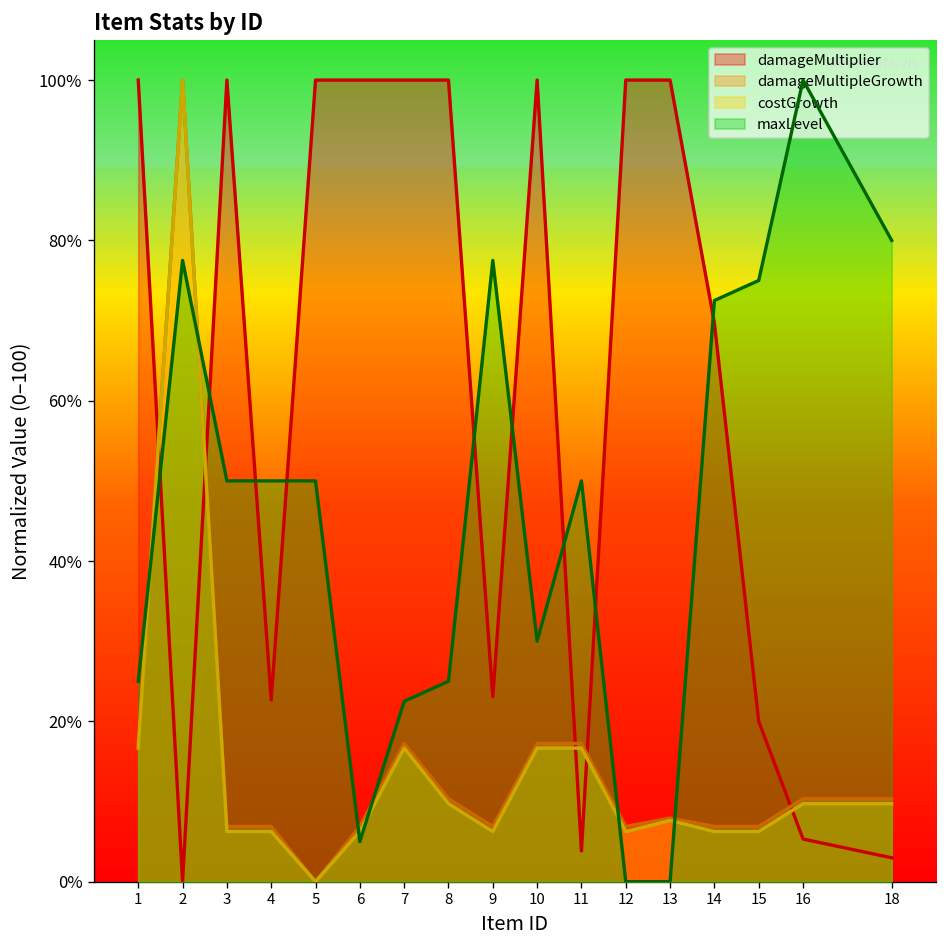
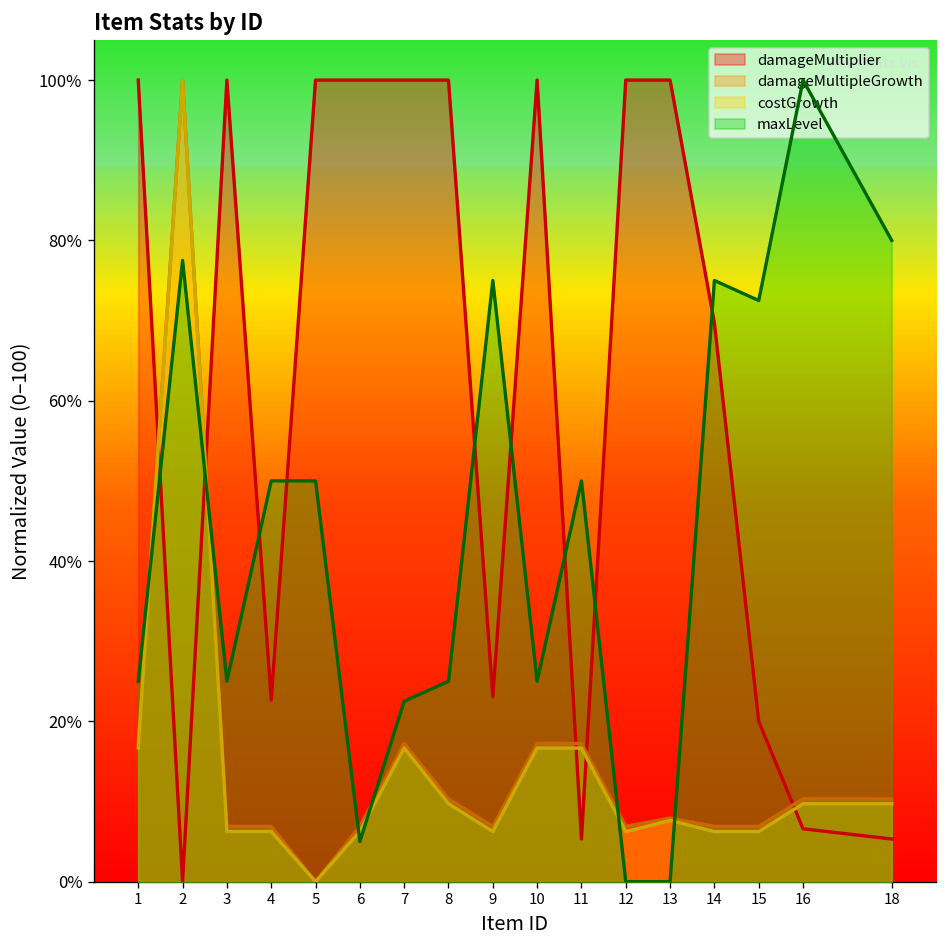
maxLevel, 3: 50% -> 25%
maxLevel, 9: 77% -> 75%
maxLevel, 10: 30% -> 25%
damageMultiplier, 11: 4% -> 5%
maxLevel, 14: 73% -> 75%
maxLevel, 15: 75% -> 73%
damageMultiplier, 16: 5% -> 7%
damageMultiplier, 18: 3% -> 5%
